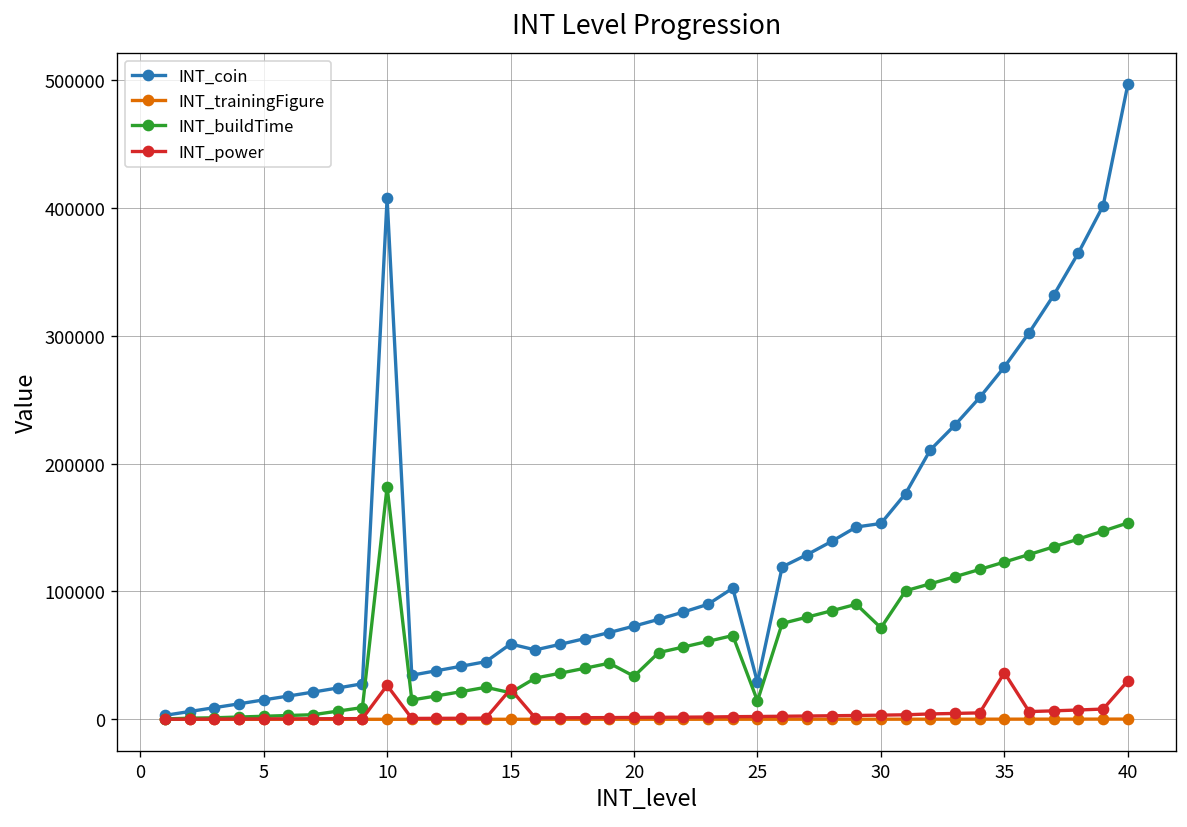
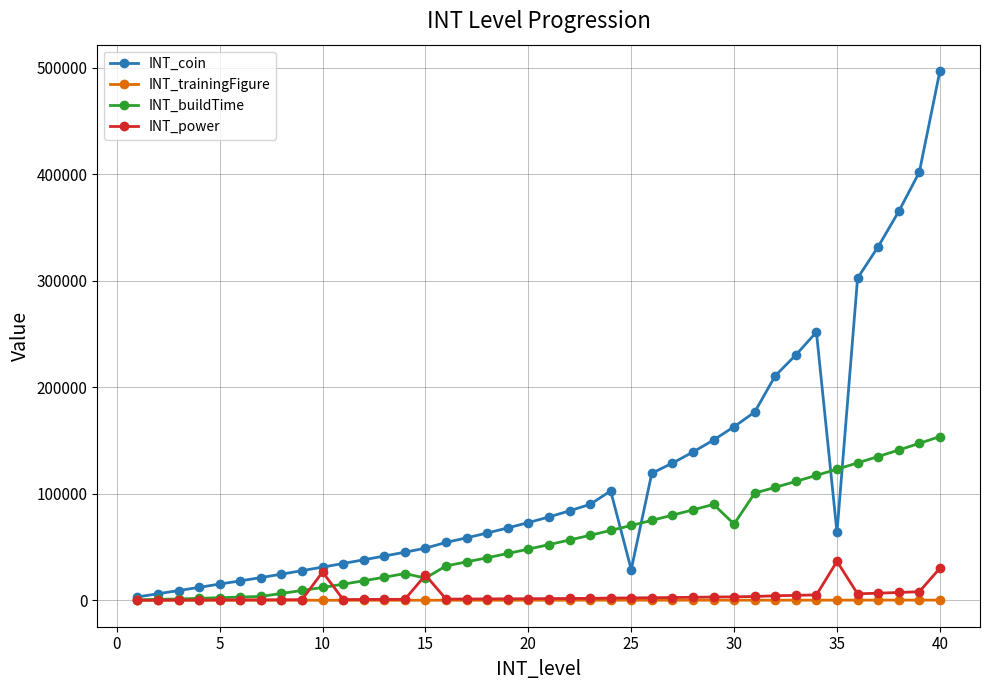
INT_coin, 10: 407000 -> 31000
INT_buildTime, 10: 182000 -> 12000
INT_coin, 15: 59000 -> 49000
INT_buildTime, 20: 34000 -> 48000
INT_buildTime, 25: 14000 -> 70000
INT_coin, 30: 153000 -> 163000
INT_coin, 35: 276000 -> 64000
